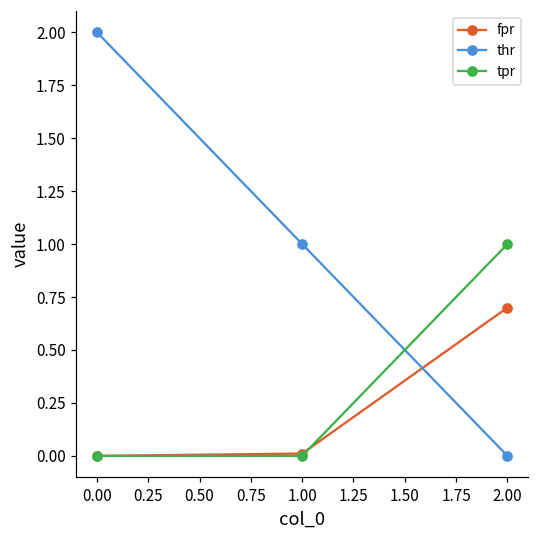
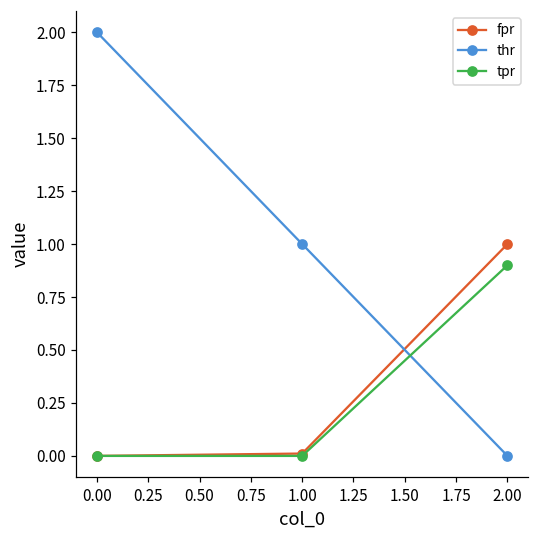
fpr, 2.00: 0.7 -> 1.0
tpr, 2.00: 1.0 -> 0.9
